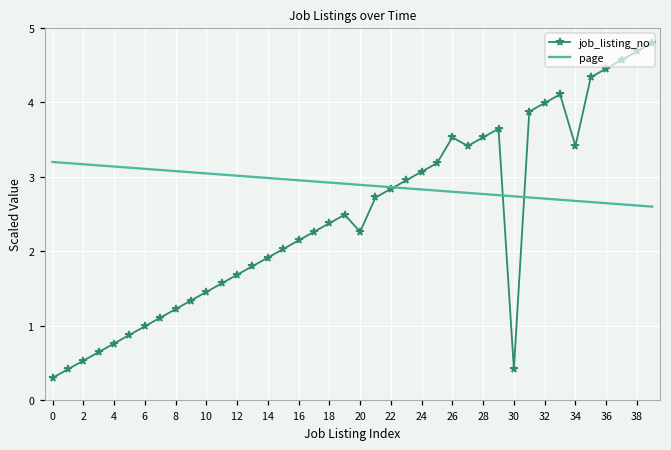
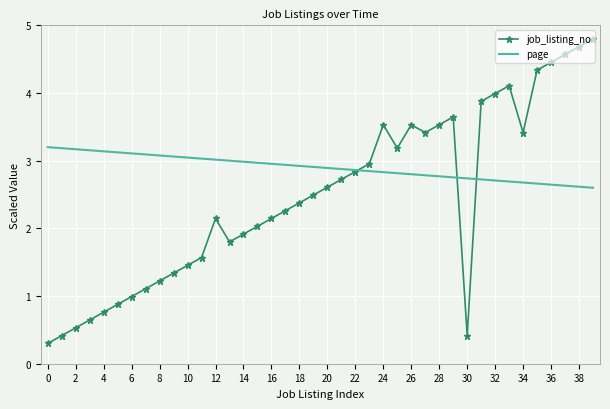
job_listing_no, 12: 1.7 -> 2.1
job_listing_no, 20: 2.3 -> 2.6
job_listing_no, 24: 3.1 -> 3.5
